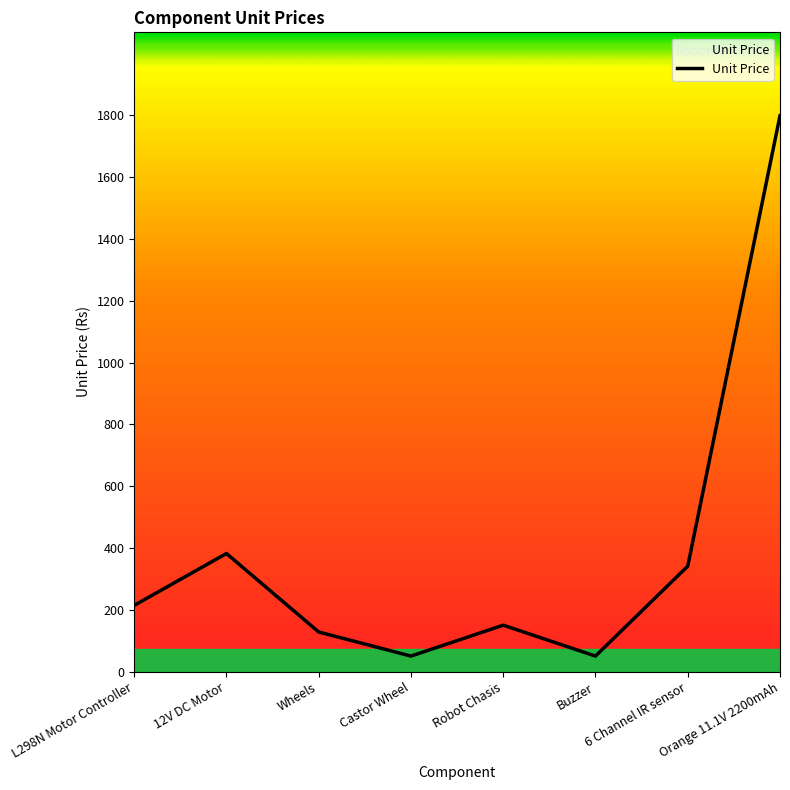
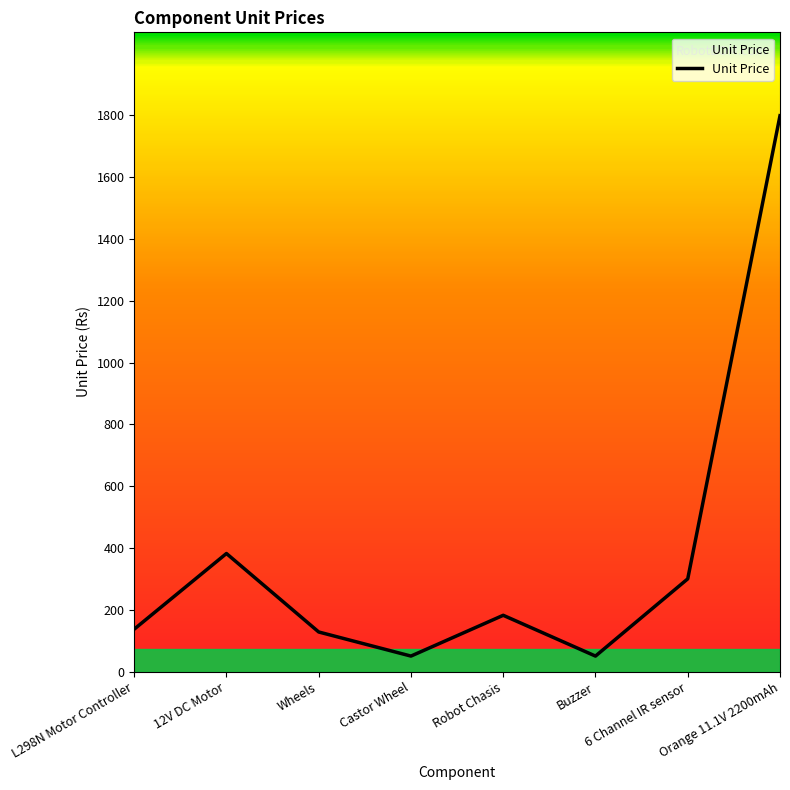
L298N Motor Controller: 210 -> 140
Robot Chasis: 150 -> 180
6 Channel IR sensor: 340 -> 300
